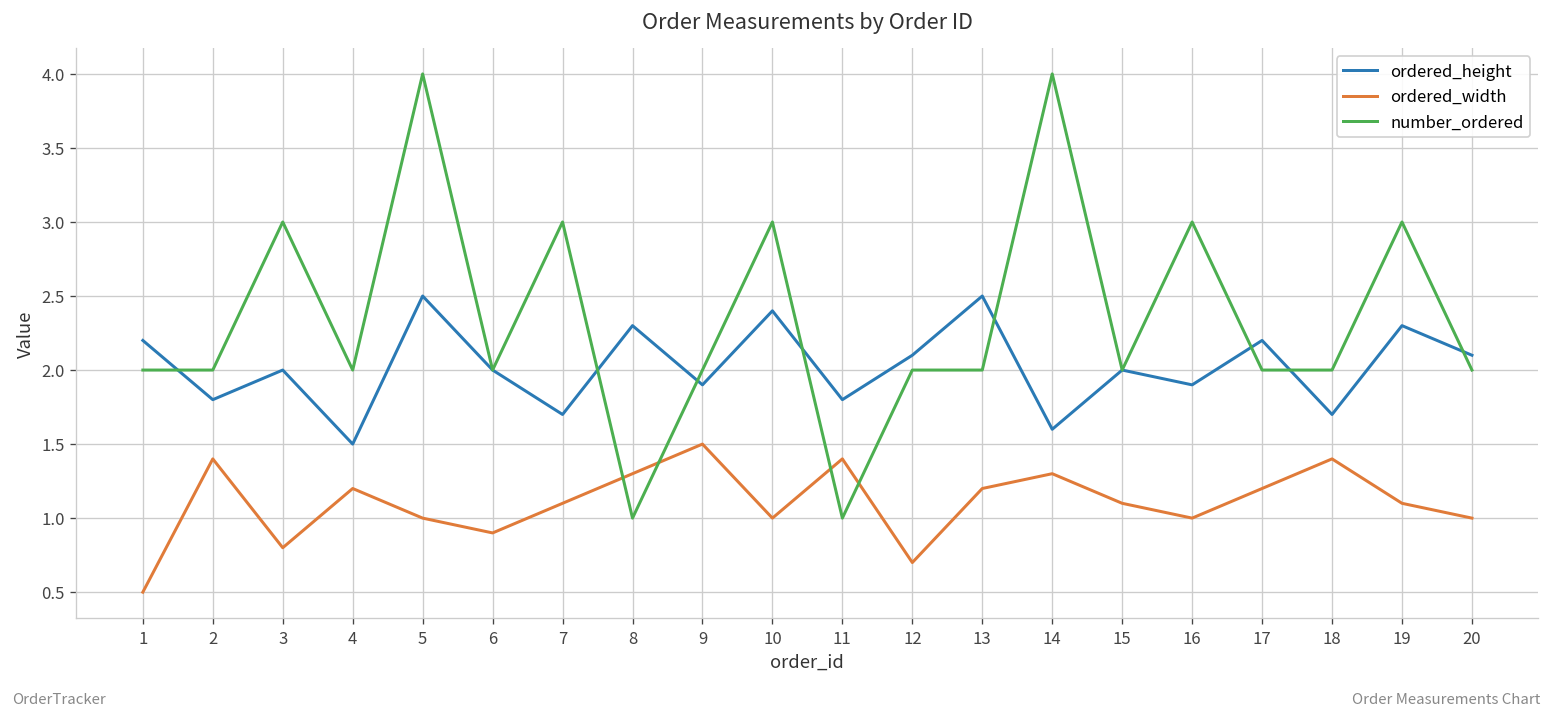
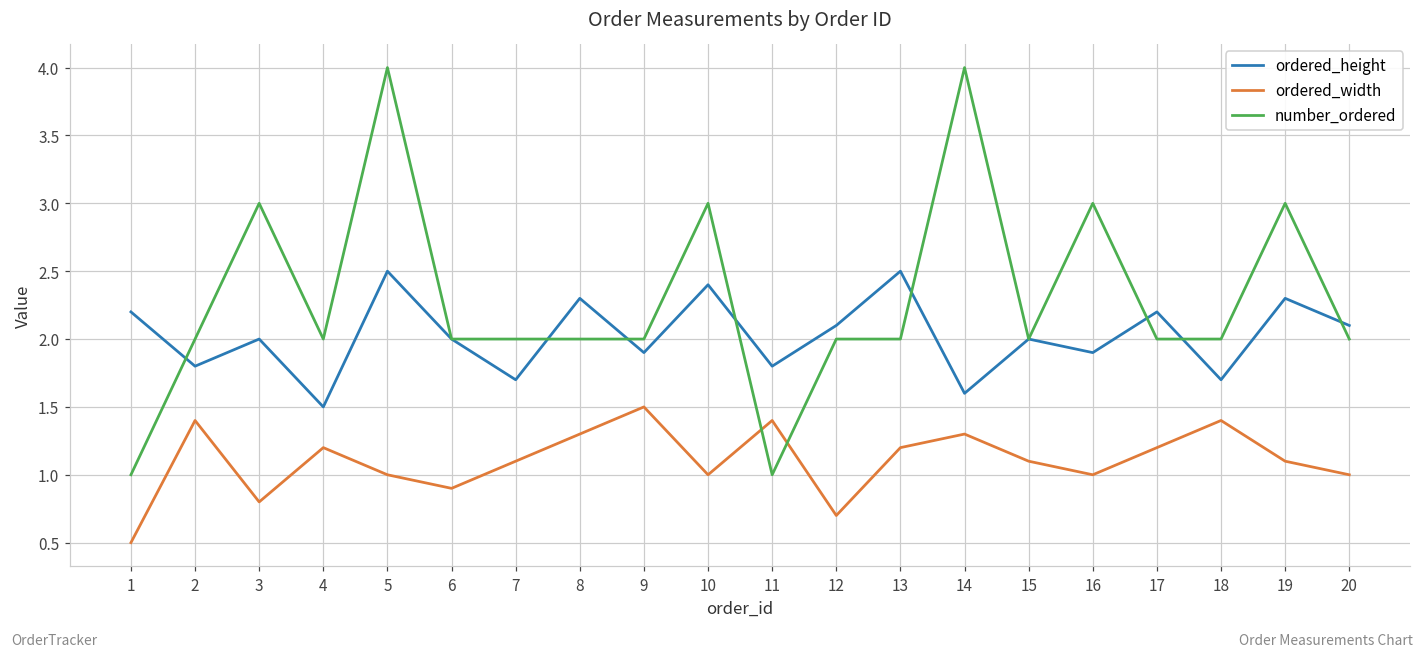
number_ordered, 1: 2 -> 1
number_ordered, 7: 3 -> 2
number_ordered, 8: 1 -> 2
